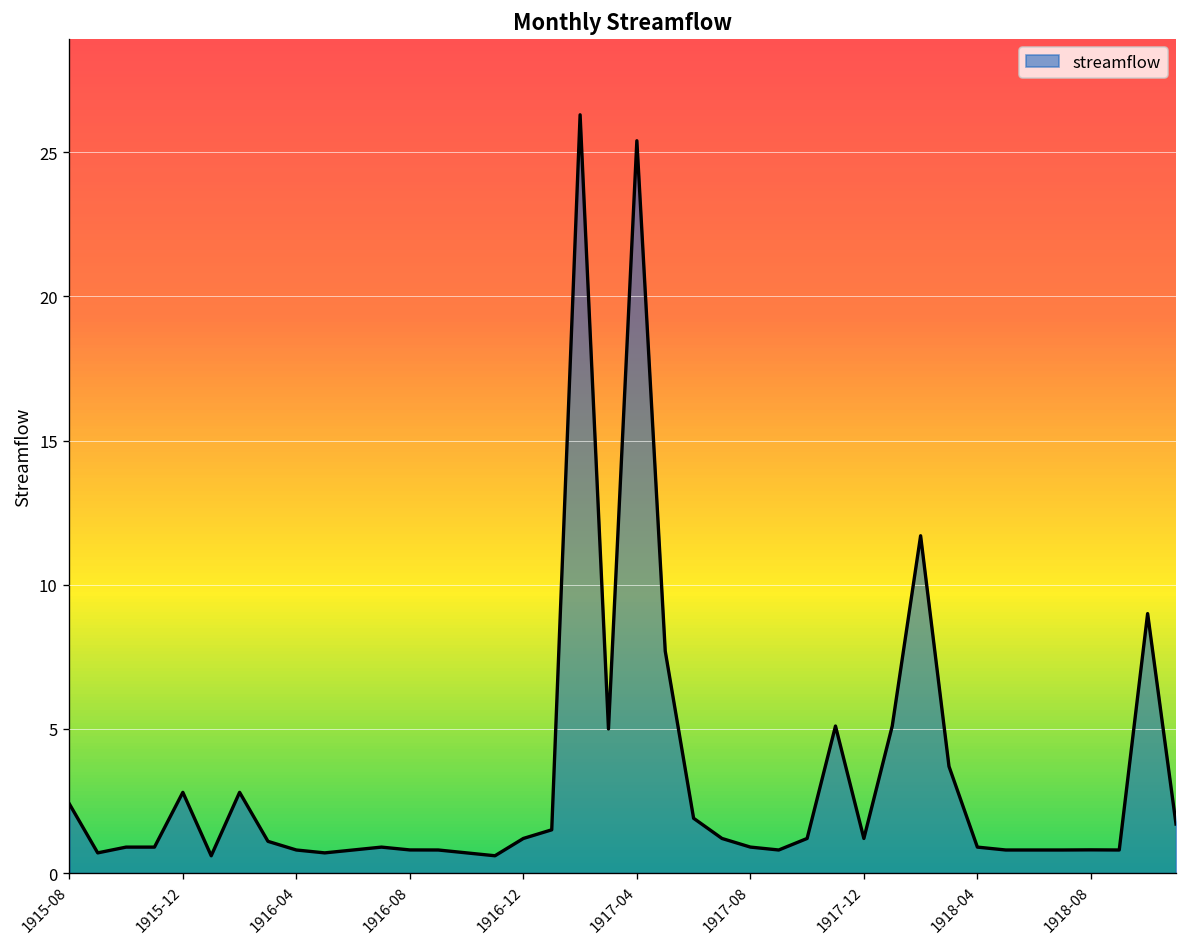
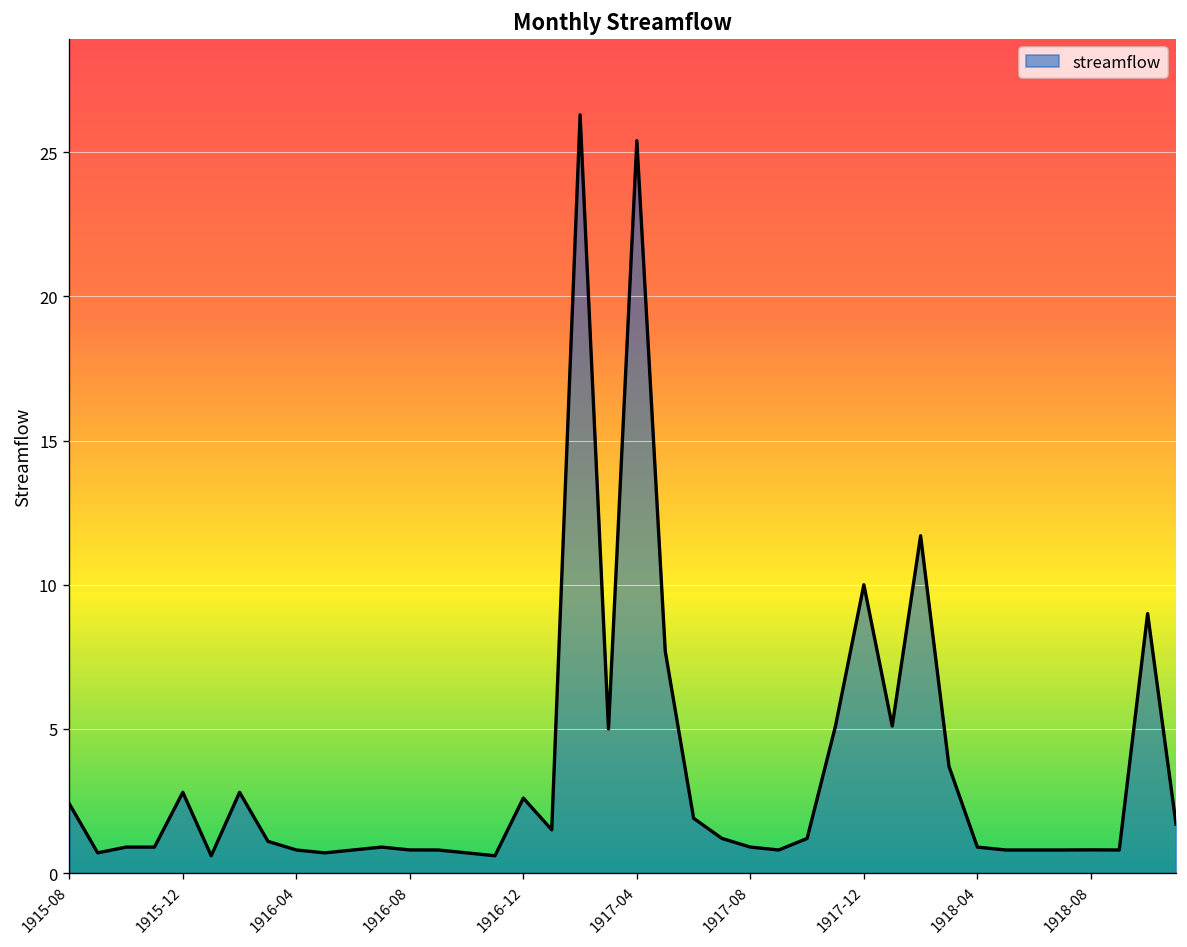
1916-12: 1.2 -> 2.6
1917-12: 1.2 -> 10.0
